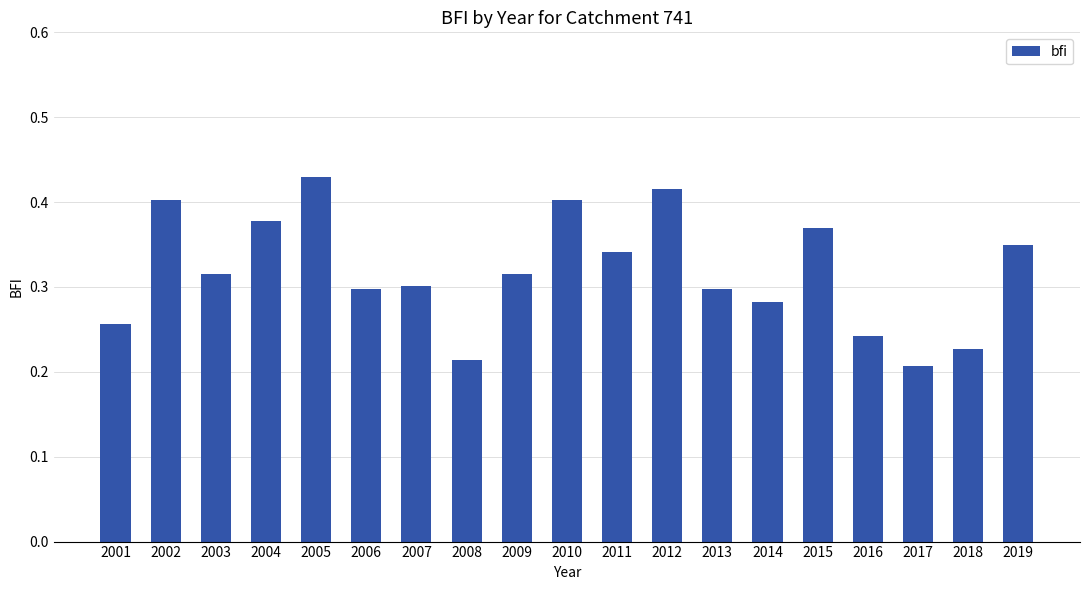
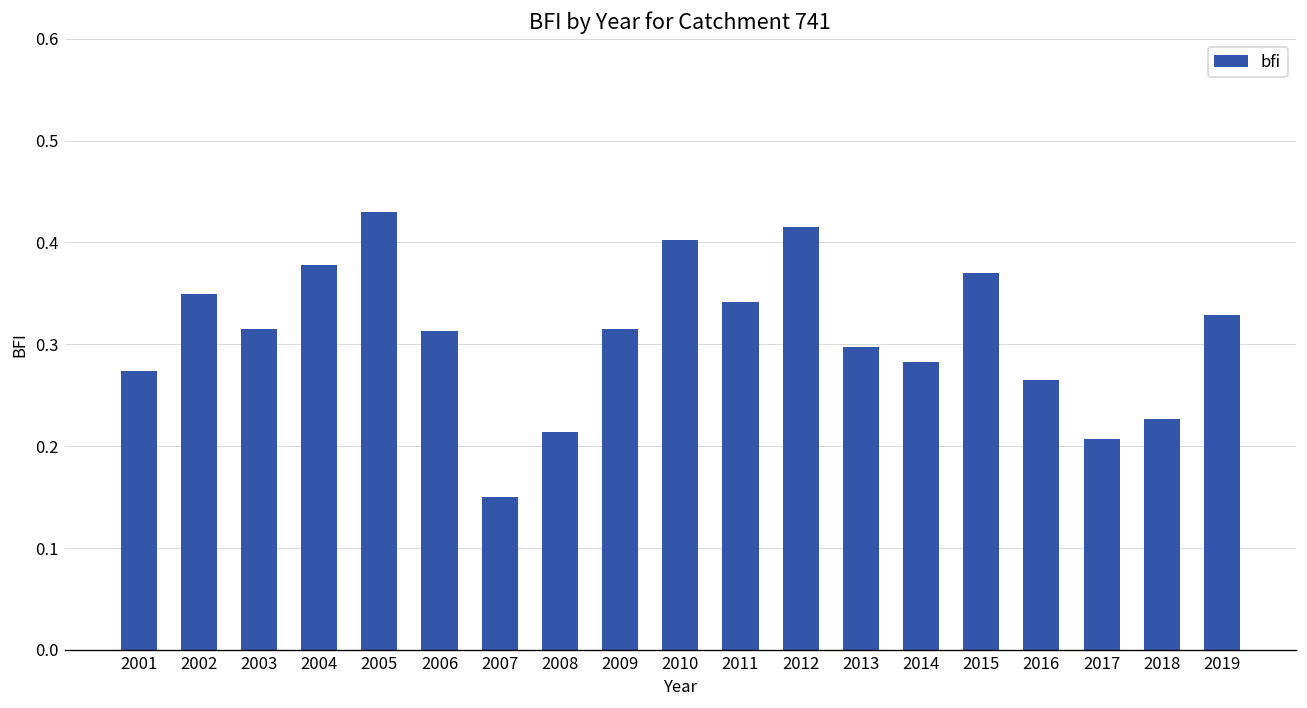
2001: 0.26 -> 0.27
2002: 0.40 -> 0.35
2006: 0.30 -> 0.31
2007: 0.30 -> 0.15
2016: 0.24 -> 0.27
2019: 0.35 -> 0.33
